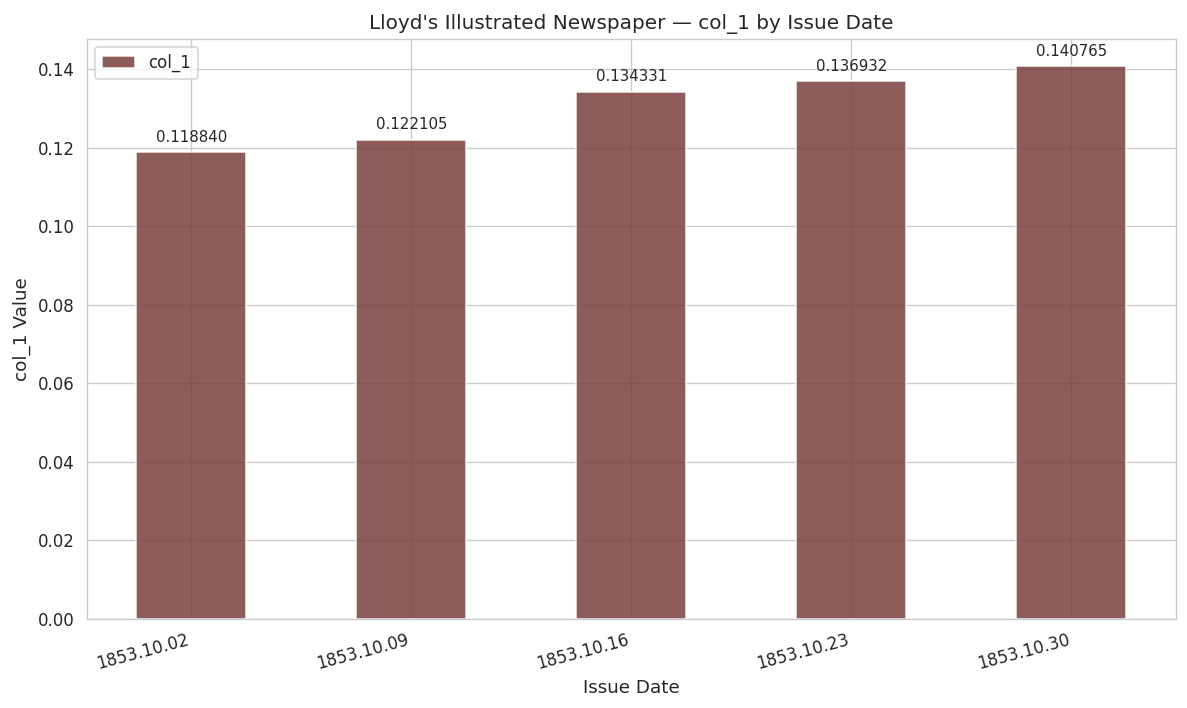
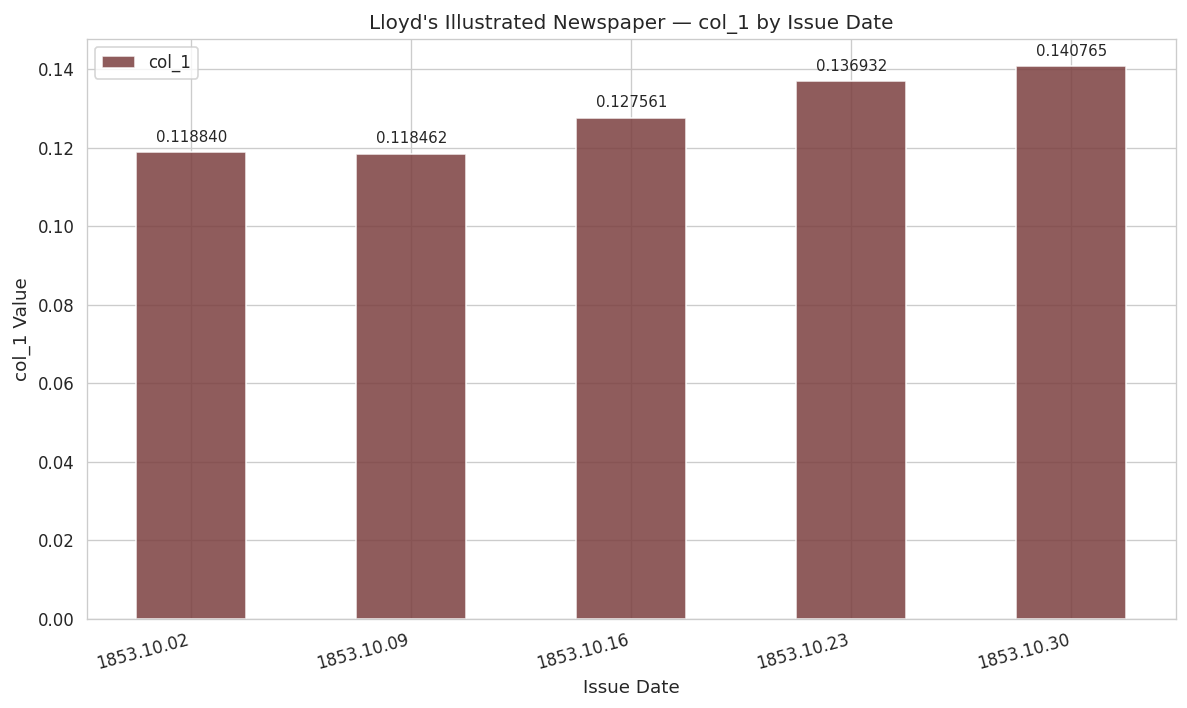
1853.10.09: 0.122105 -> 0.118462
1853.10.16: 0.134331 -> 0.127561
